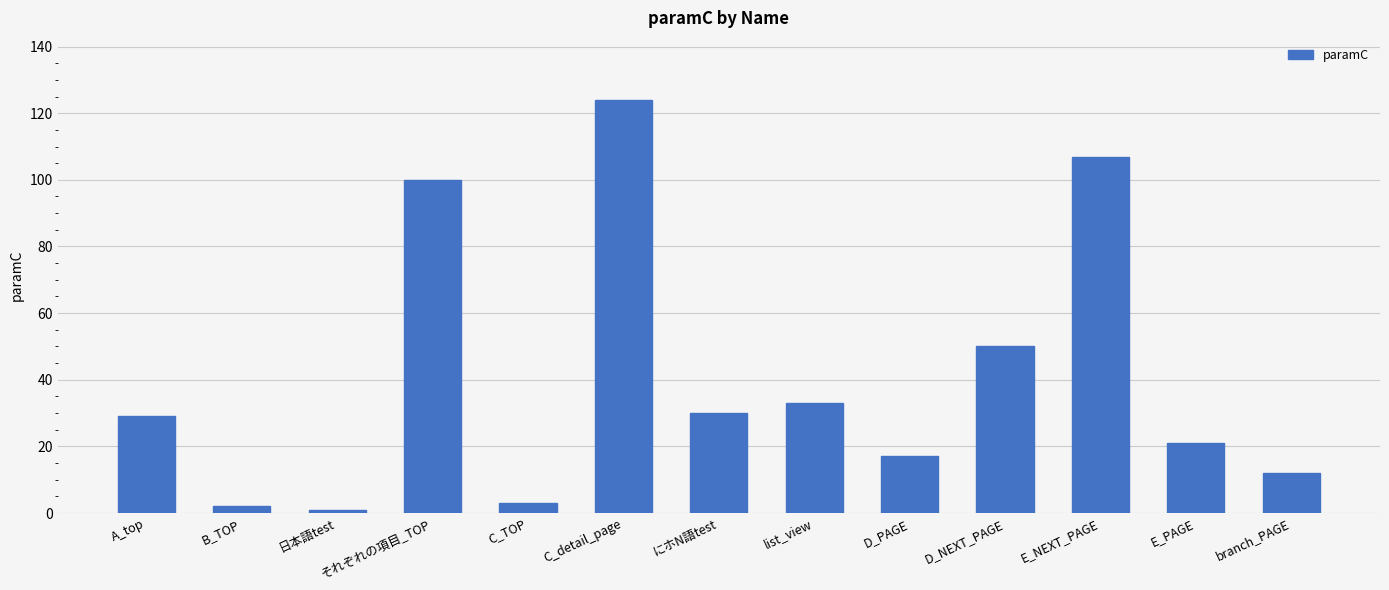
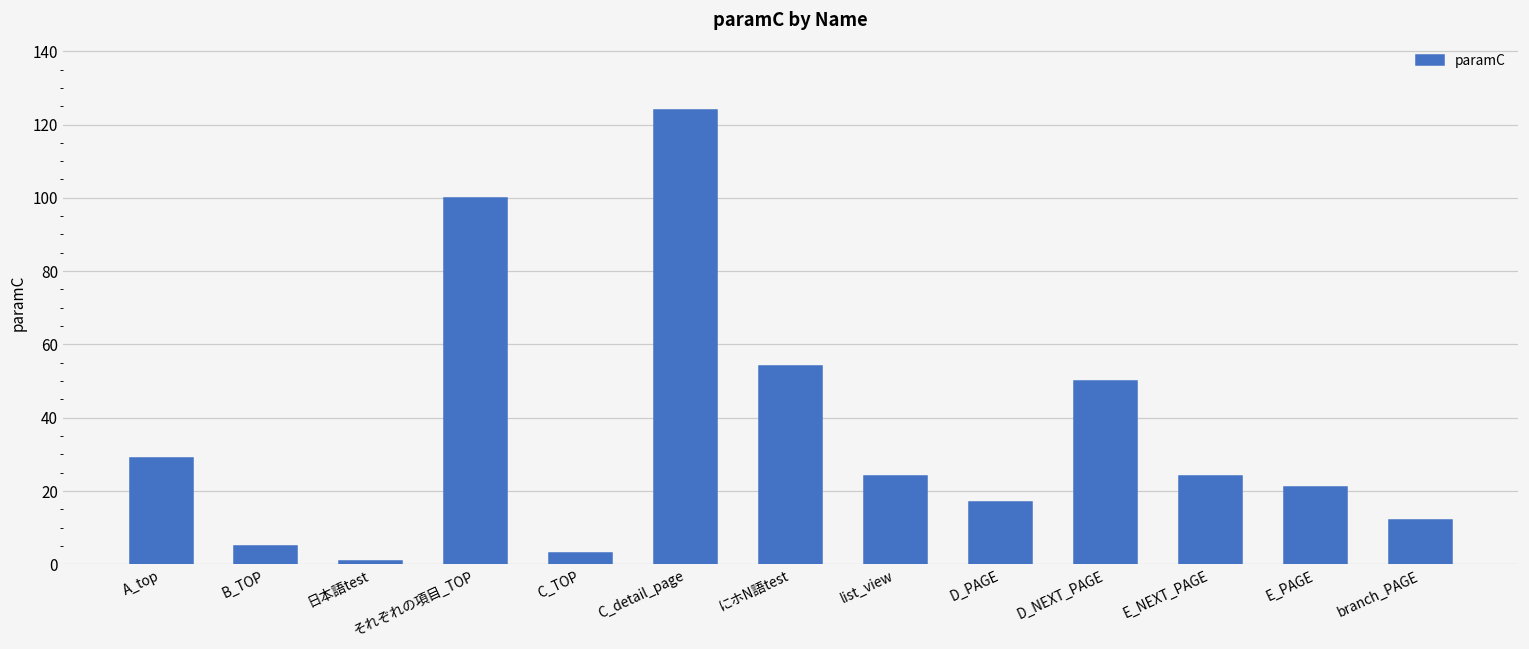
B_TOP: 2 -> 5
にホN語test: 30 -> 54
list_view: 33 -> 24
E_NEXT_PAGE: 107 -> 24
